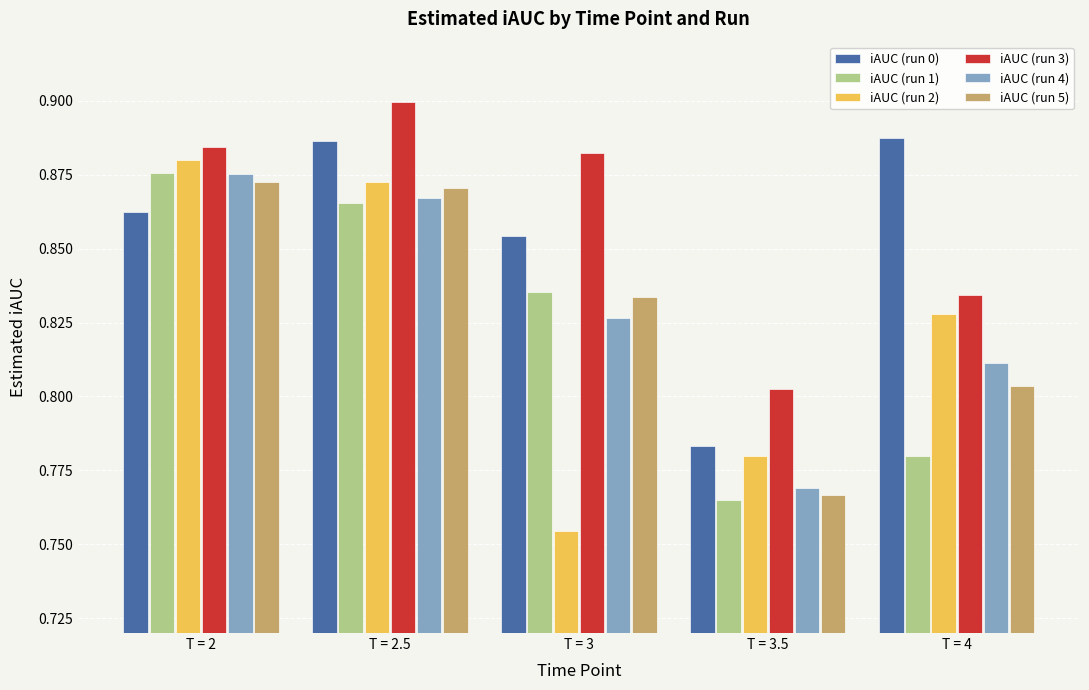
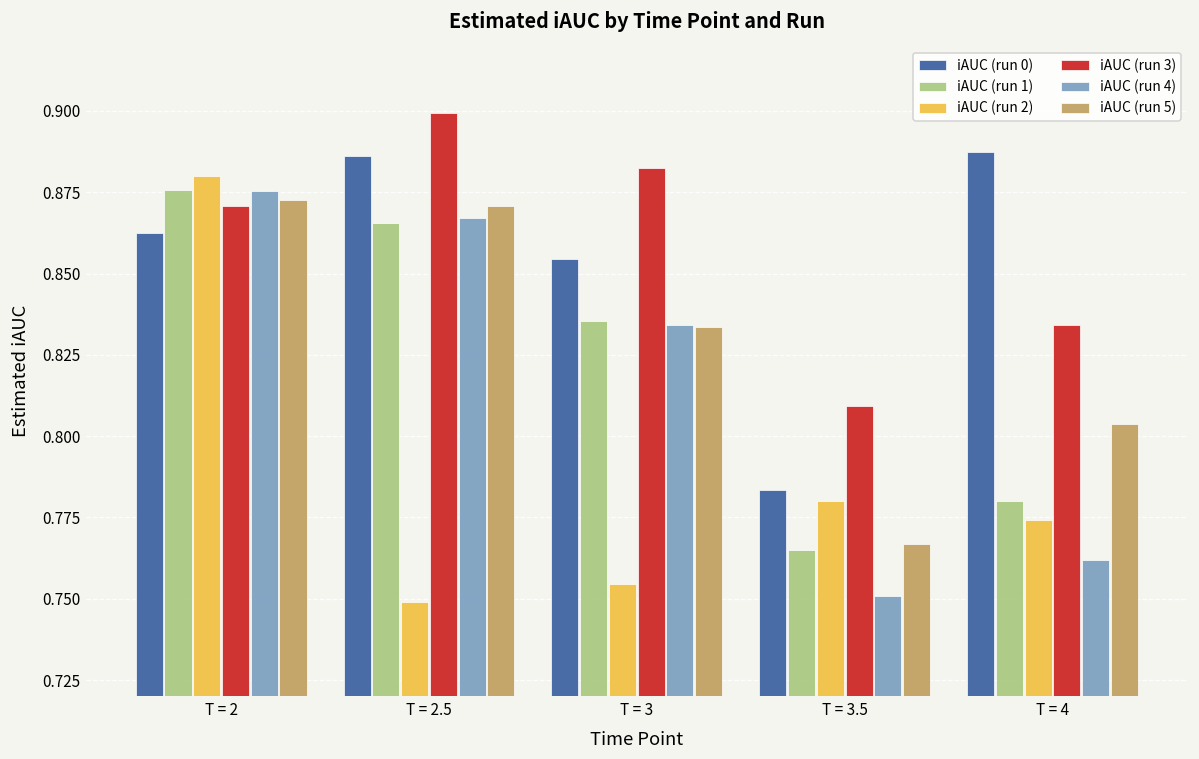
iAUC (run 3), T = 2: 0.884 -> 0.871
iAUC (run 2), T = 2.5: 0.872 -> 0.749
iAUC (run 4), T = 3: 0.826 -> 0.834
iAUC (run 3), T = 3.5: 0.802 -> 0.809
iAUC (run 4), T = 3.5: 0.769 -> 0.751
iAUC (run 2), T = 4: 0.828 -> 0.774
iAUC (run 4), T = 4: 0.811 -> 0.762
